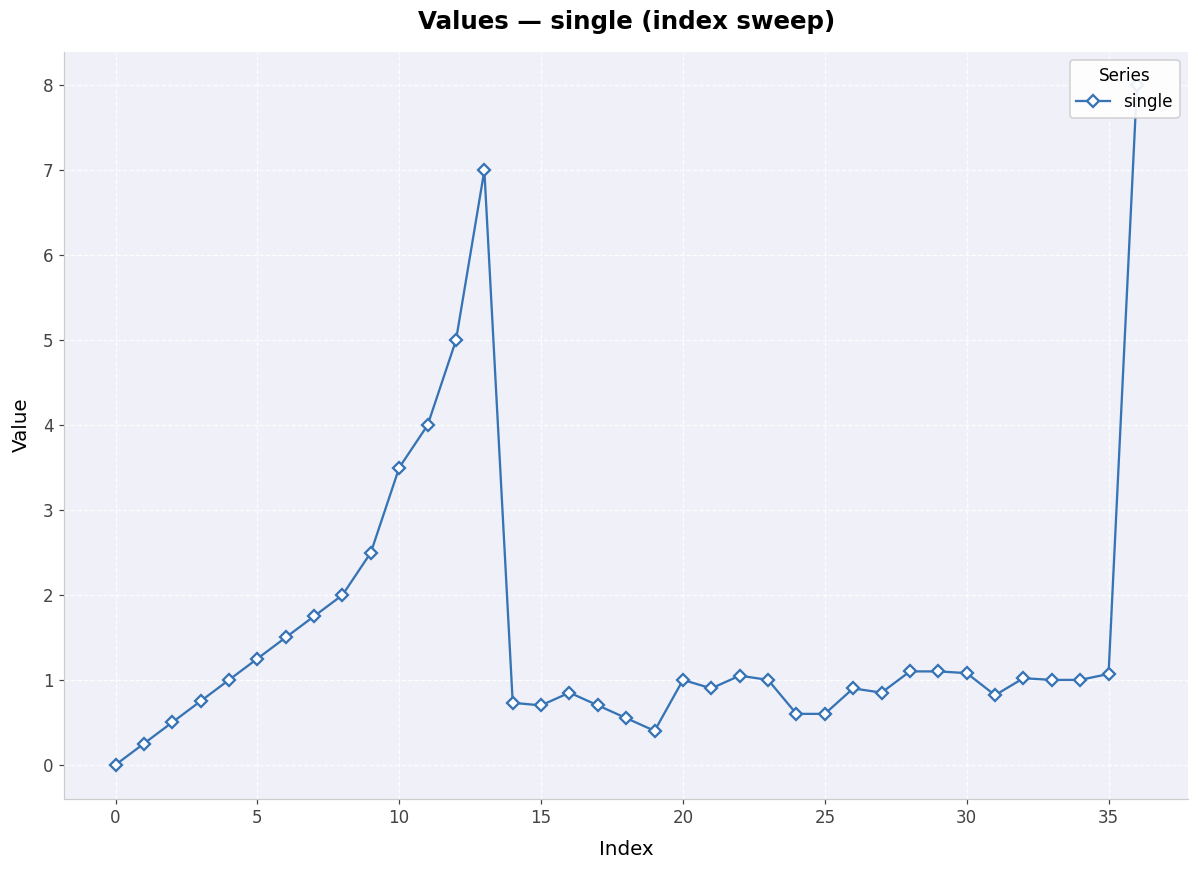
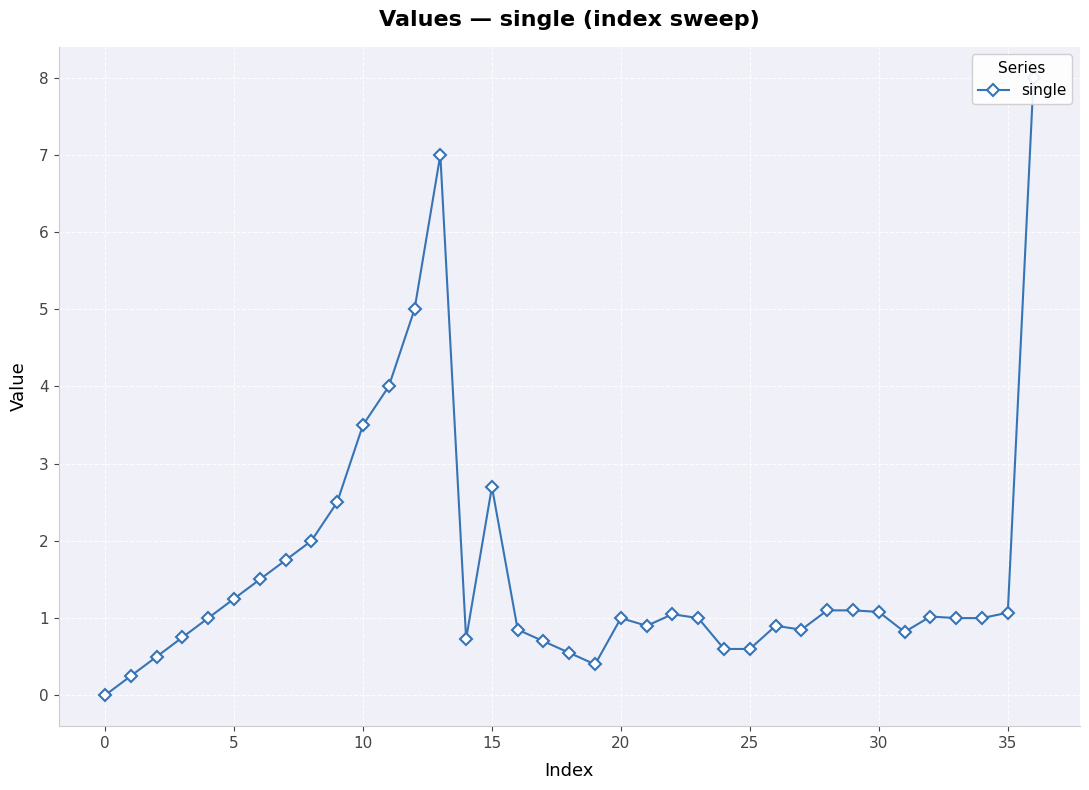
15: 0.7 -> 2.7
